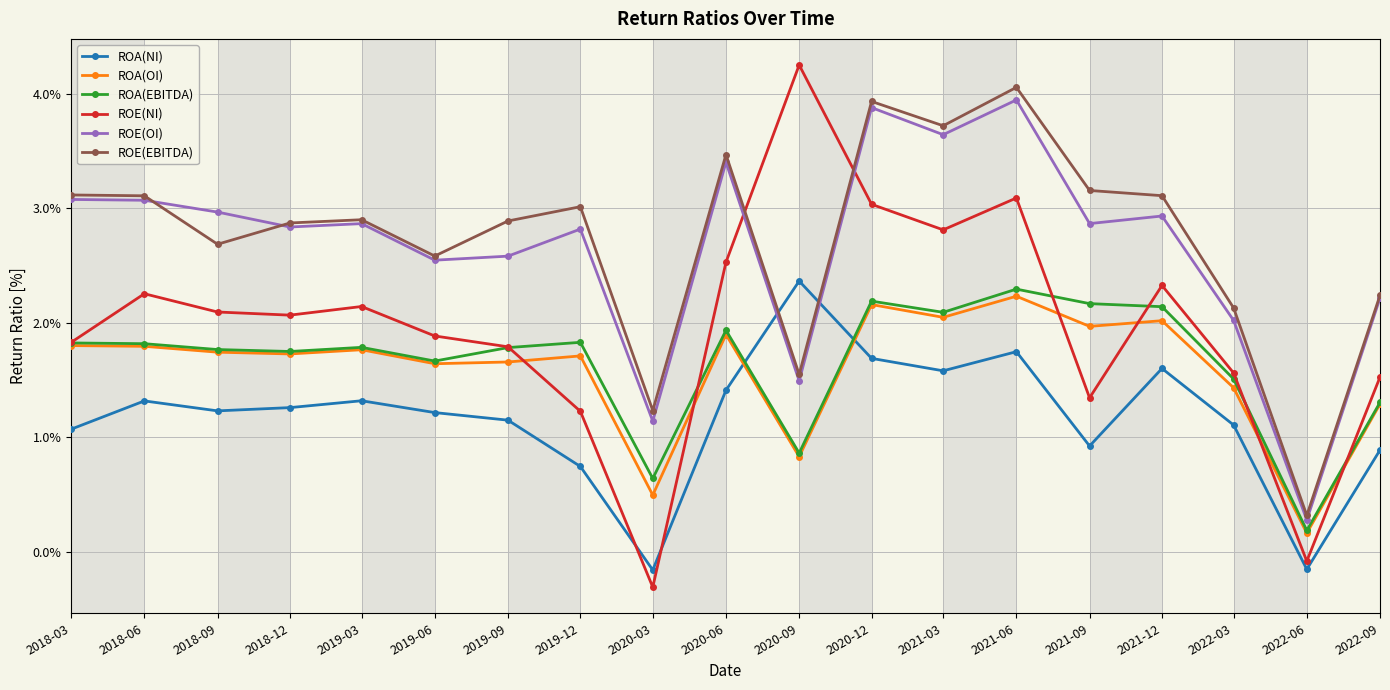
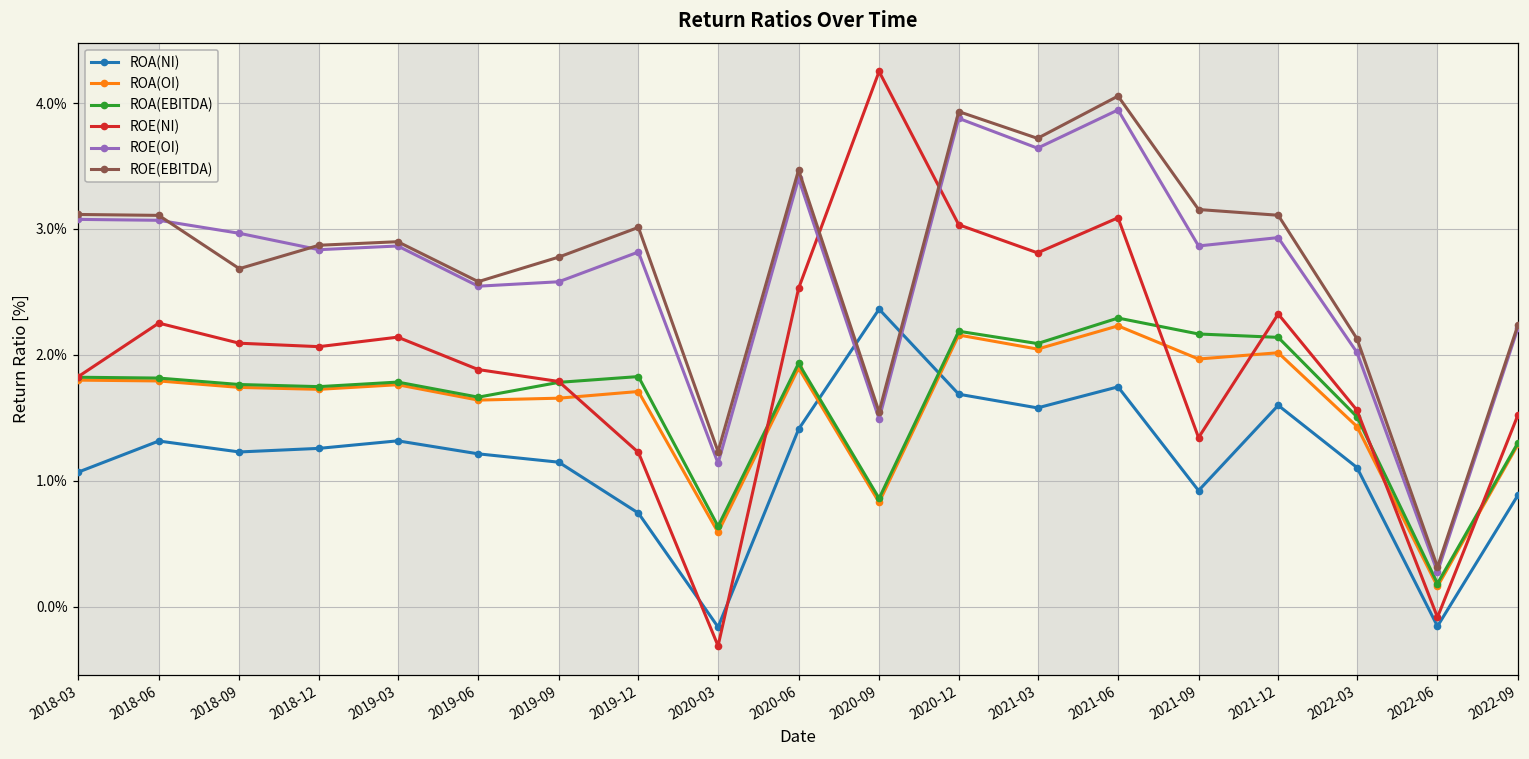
ROE(EBITDA), 2019-09: 2.89% -> 2.78%
ROA(OI), 2020-03: 0.49% -> 0.59%
